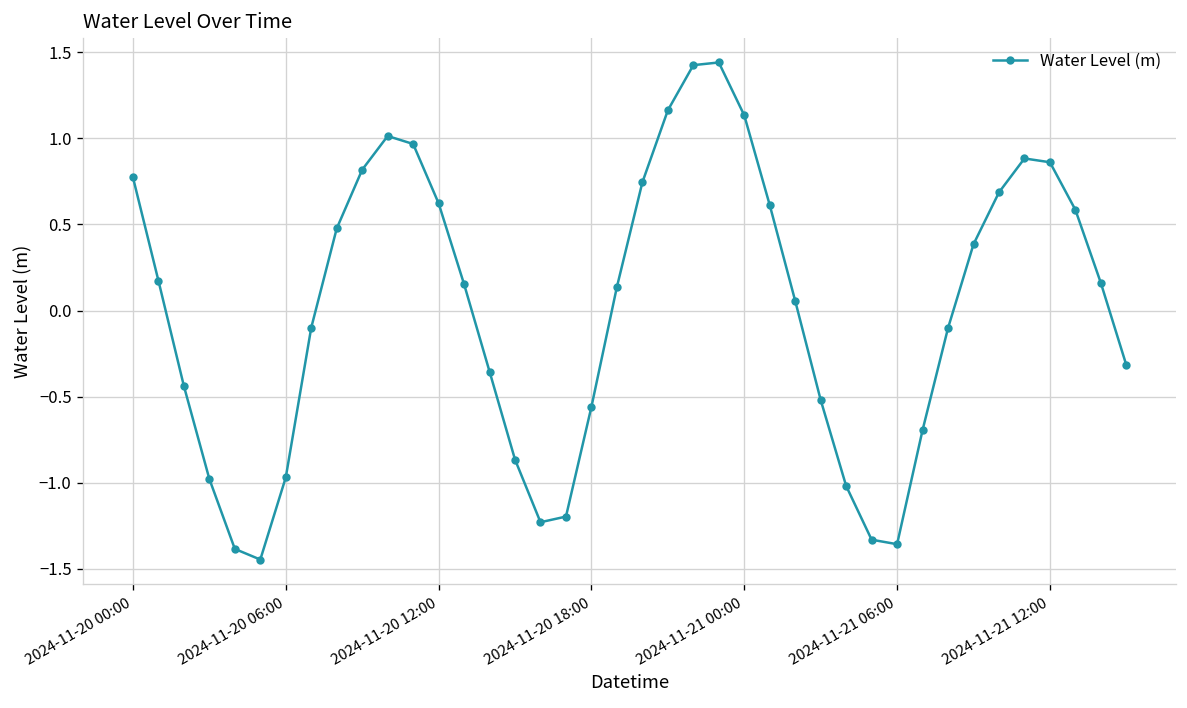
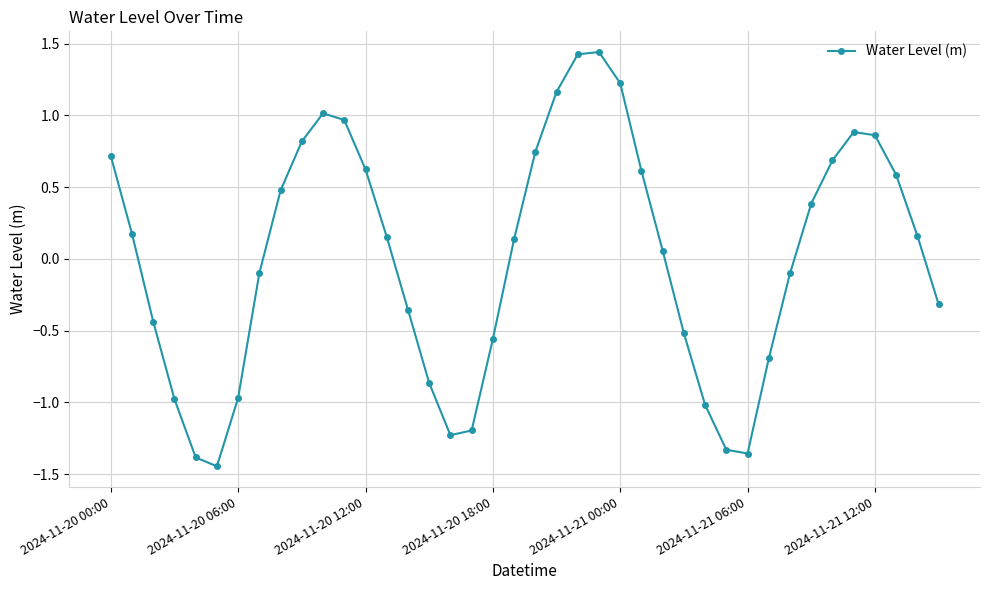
2024-11-20 00:00: 0.77 -> 0.72
2024-11-21 00:00: 1.13 -> 1.22
